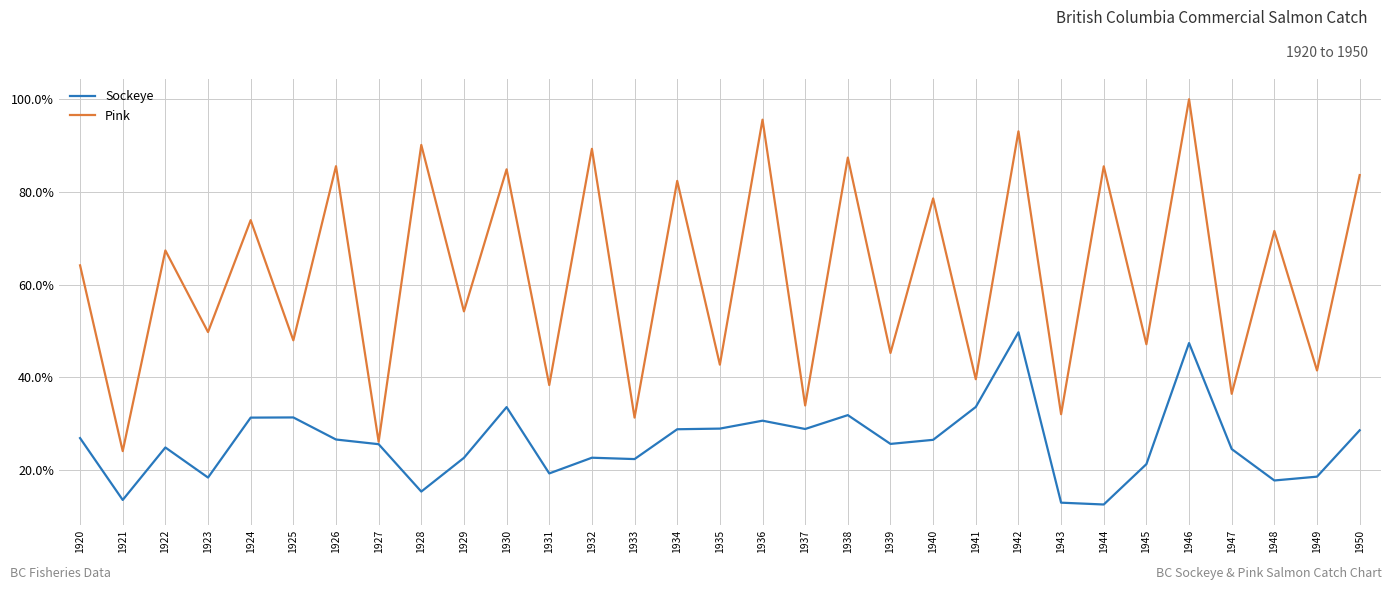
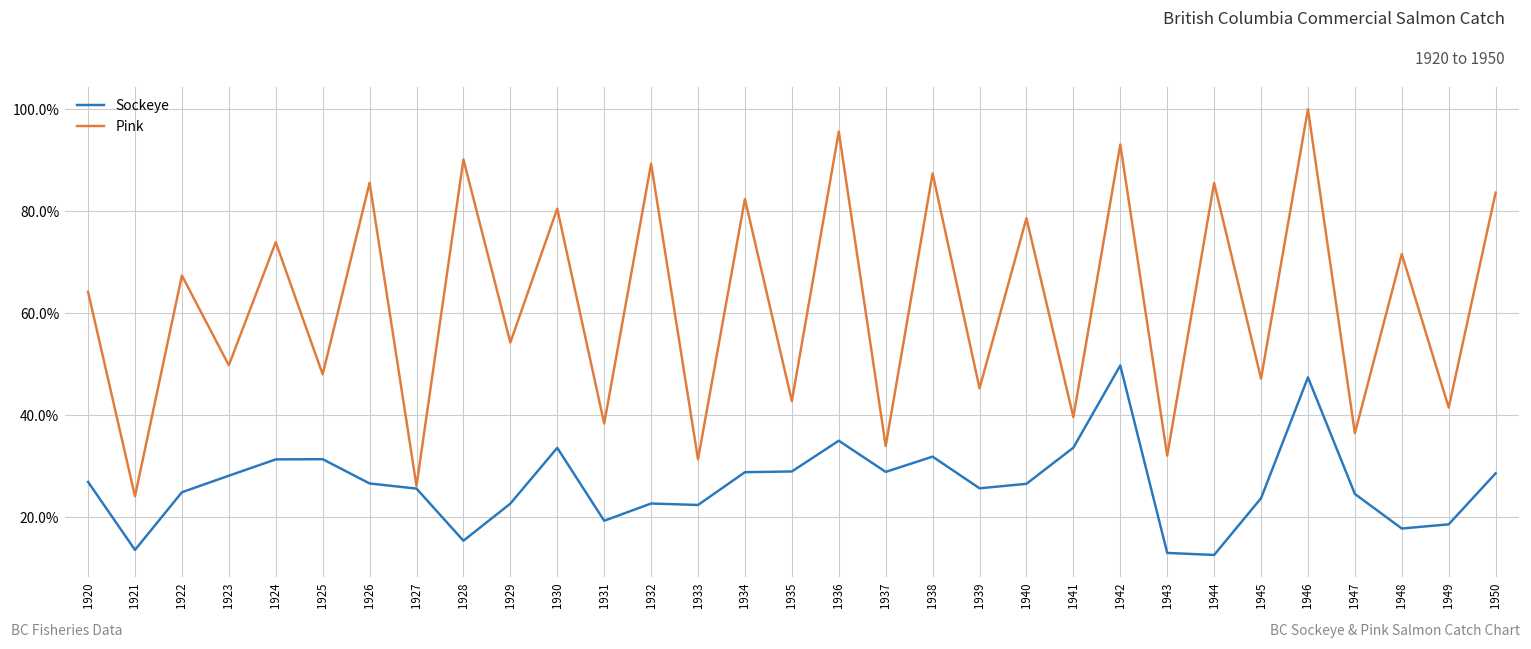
Sockeye, 1923: 18% -> 28%
Pink, 1930: 85% -> 81%
Sockeye, 1936: 31% -> 35%
Sockeye, 1945: 21% -> 24%
